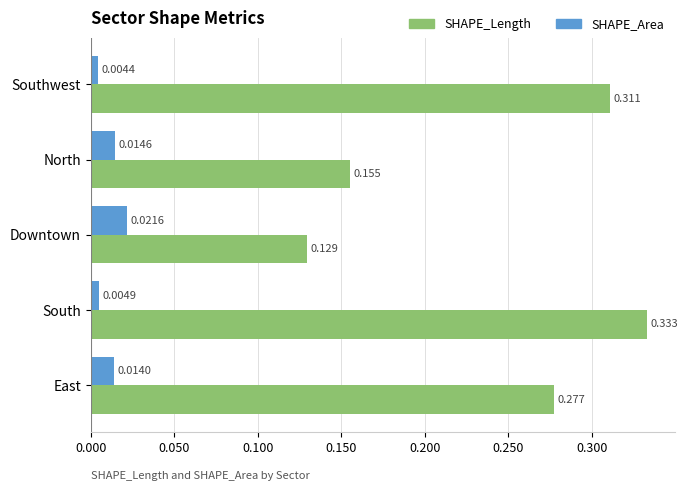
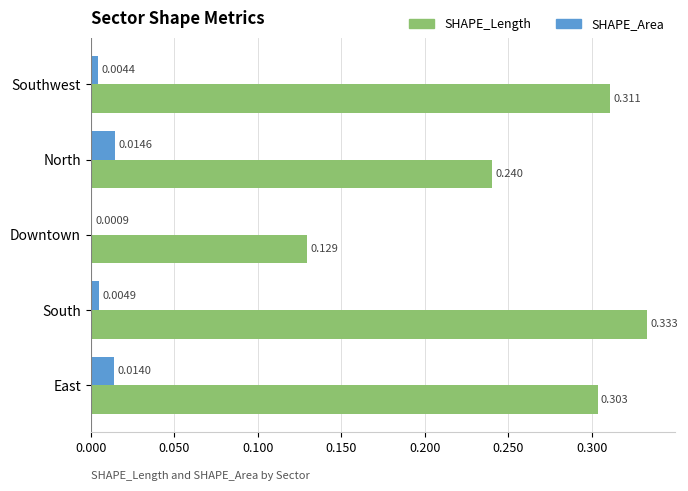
SHAPE_Length, North: 0.155 -> 0.240
SHAPE_Area, Downtown: 0.0216 -> 0.0009
SHAPE_Length, East: 0.277 -> 0.303
